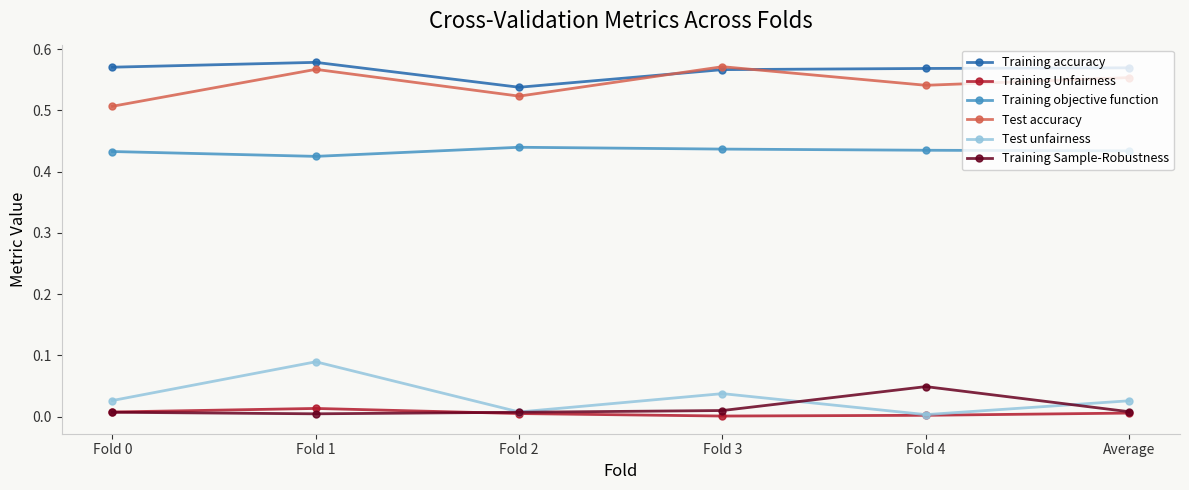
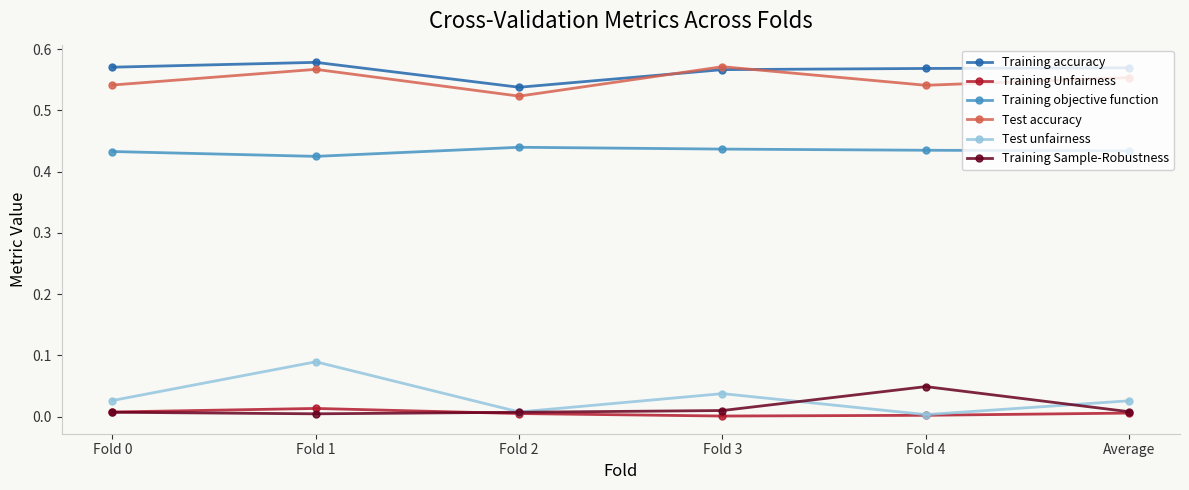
Test accuracy, Fold 0: 0.51 -> 0.54
